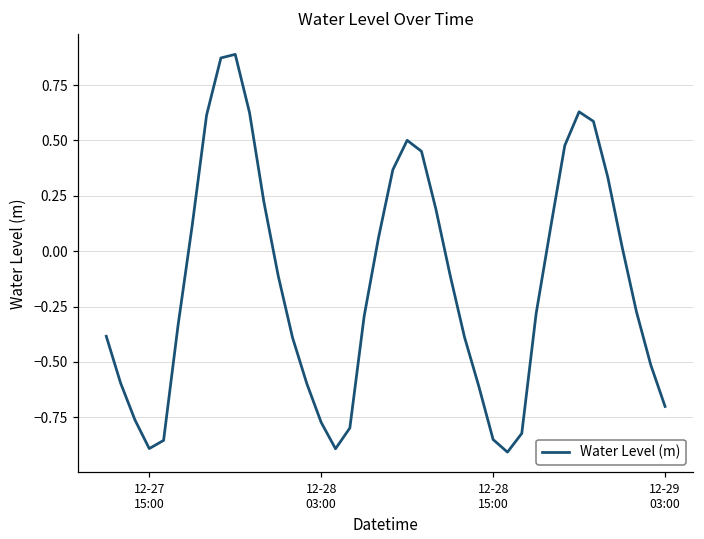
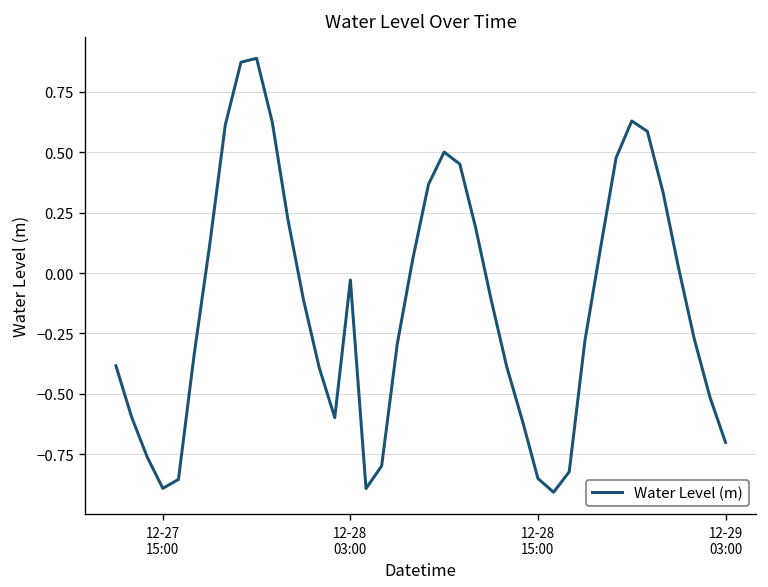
12-28 03:00: -0.77 -> -0.03
